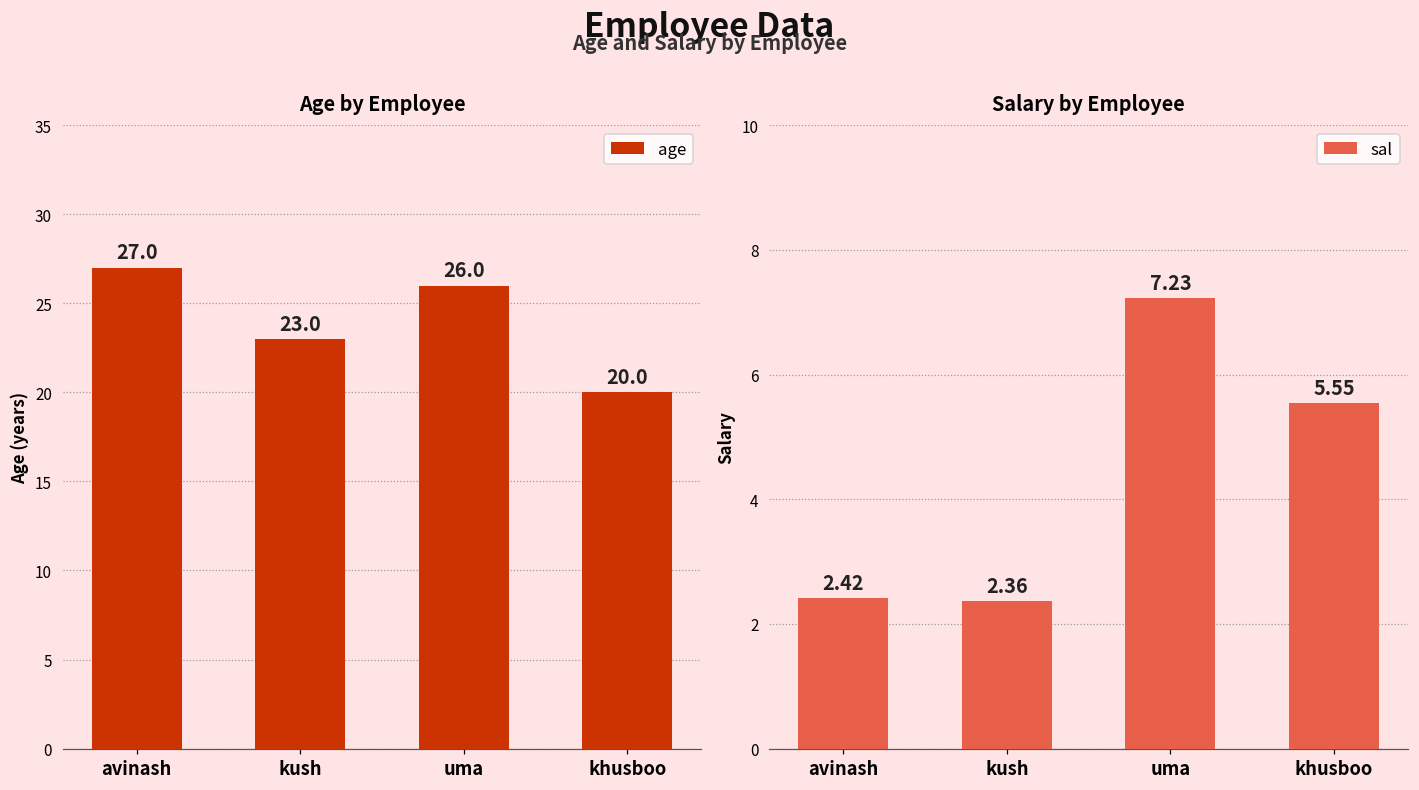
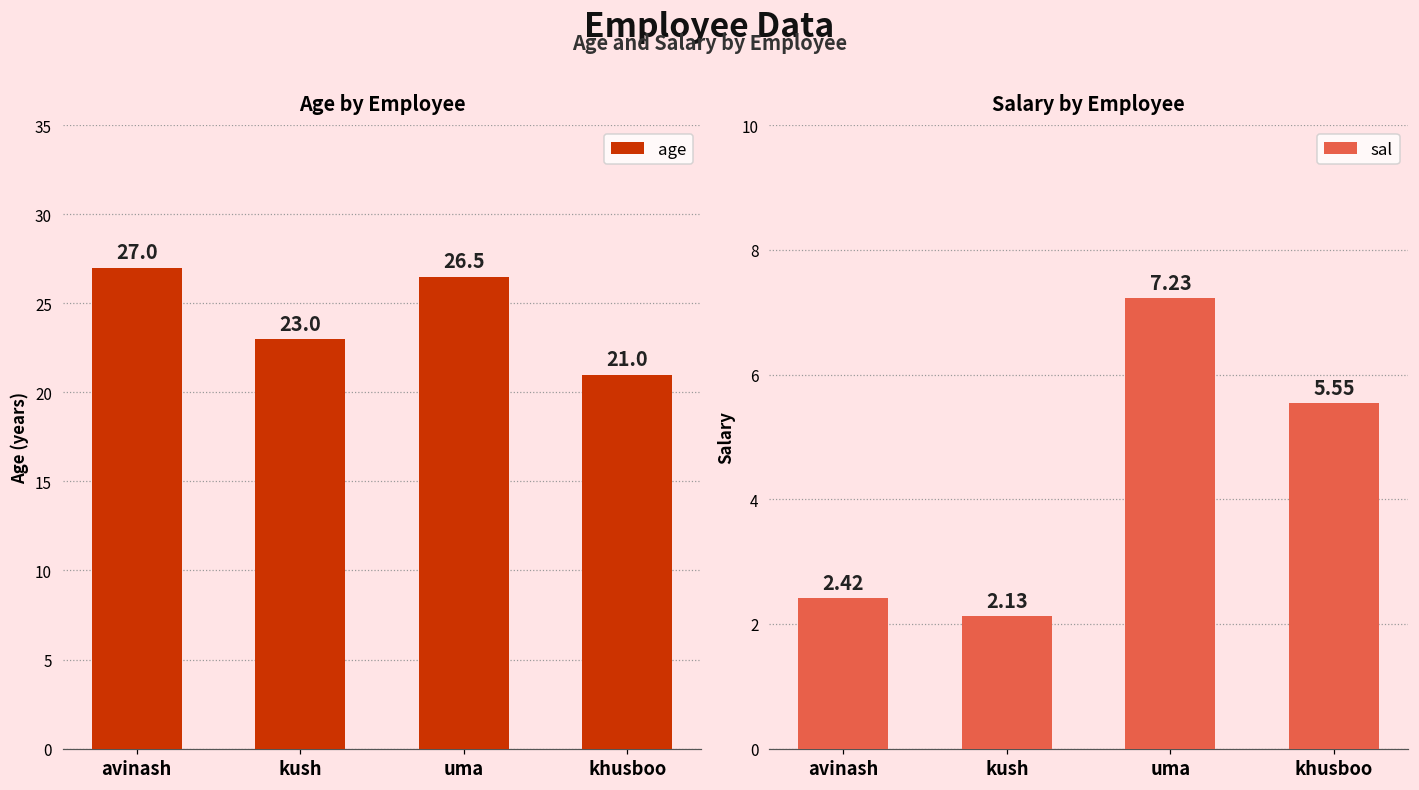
Age by Employee, uma: 26.0 -> 26.5
Age by Employee, khusboo: 20.0 -> 21.0
Salary by Employee, kush: 2.36 -> 2.13
